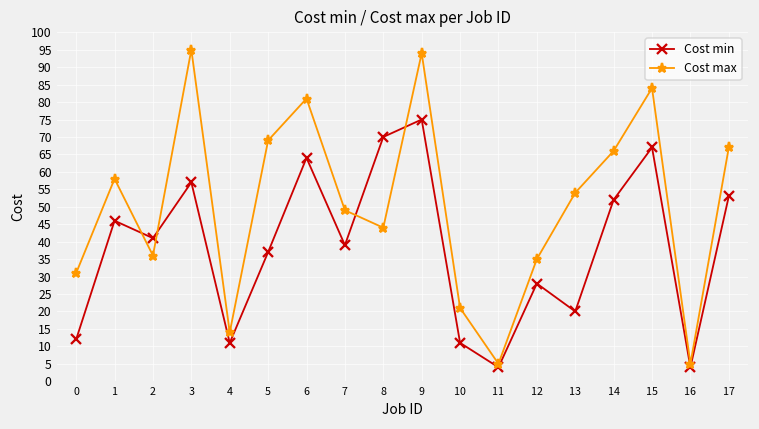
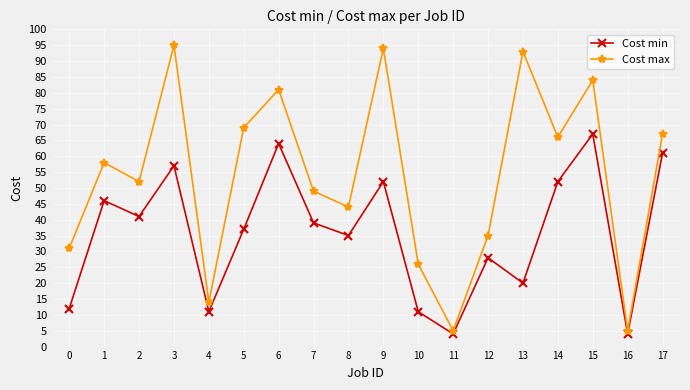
Cost max, 2: 36 -> 52
Cost min, 8: 70 -> 35
Cost min, 9: 75 -> 52
Cost max, 10: 21 -> 26
Cost max, 13: 54 -> 93
Cost min, 17: 53 -> 61
